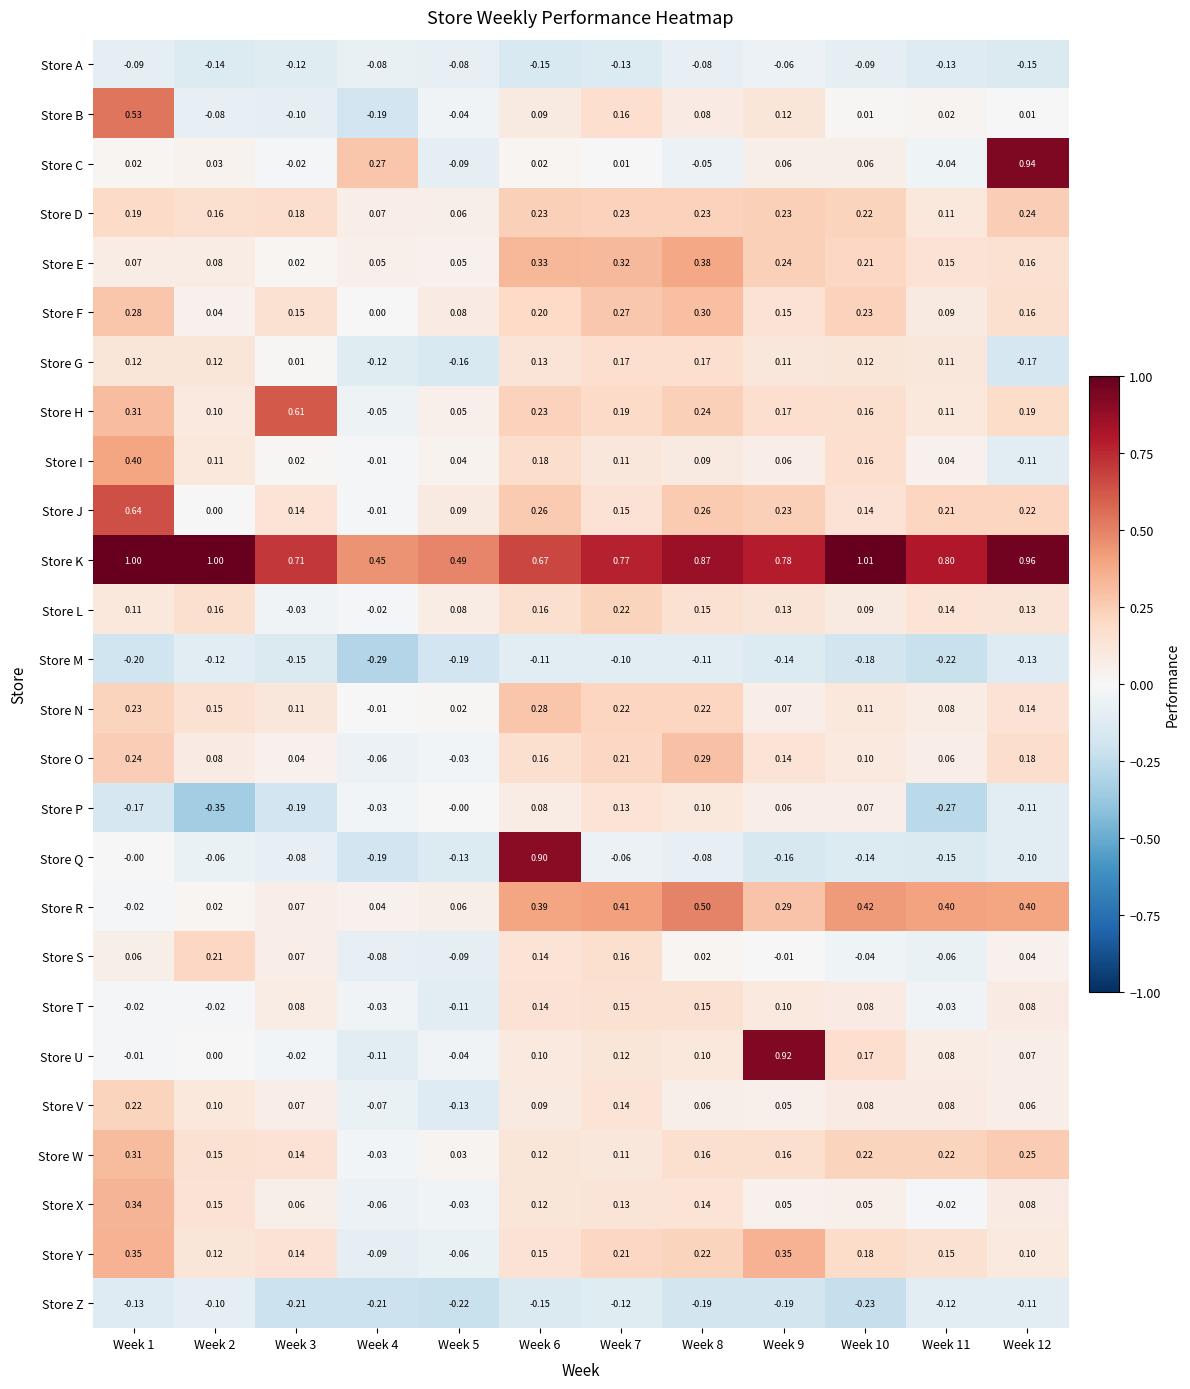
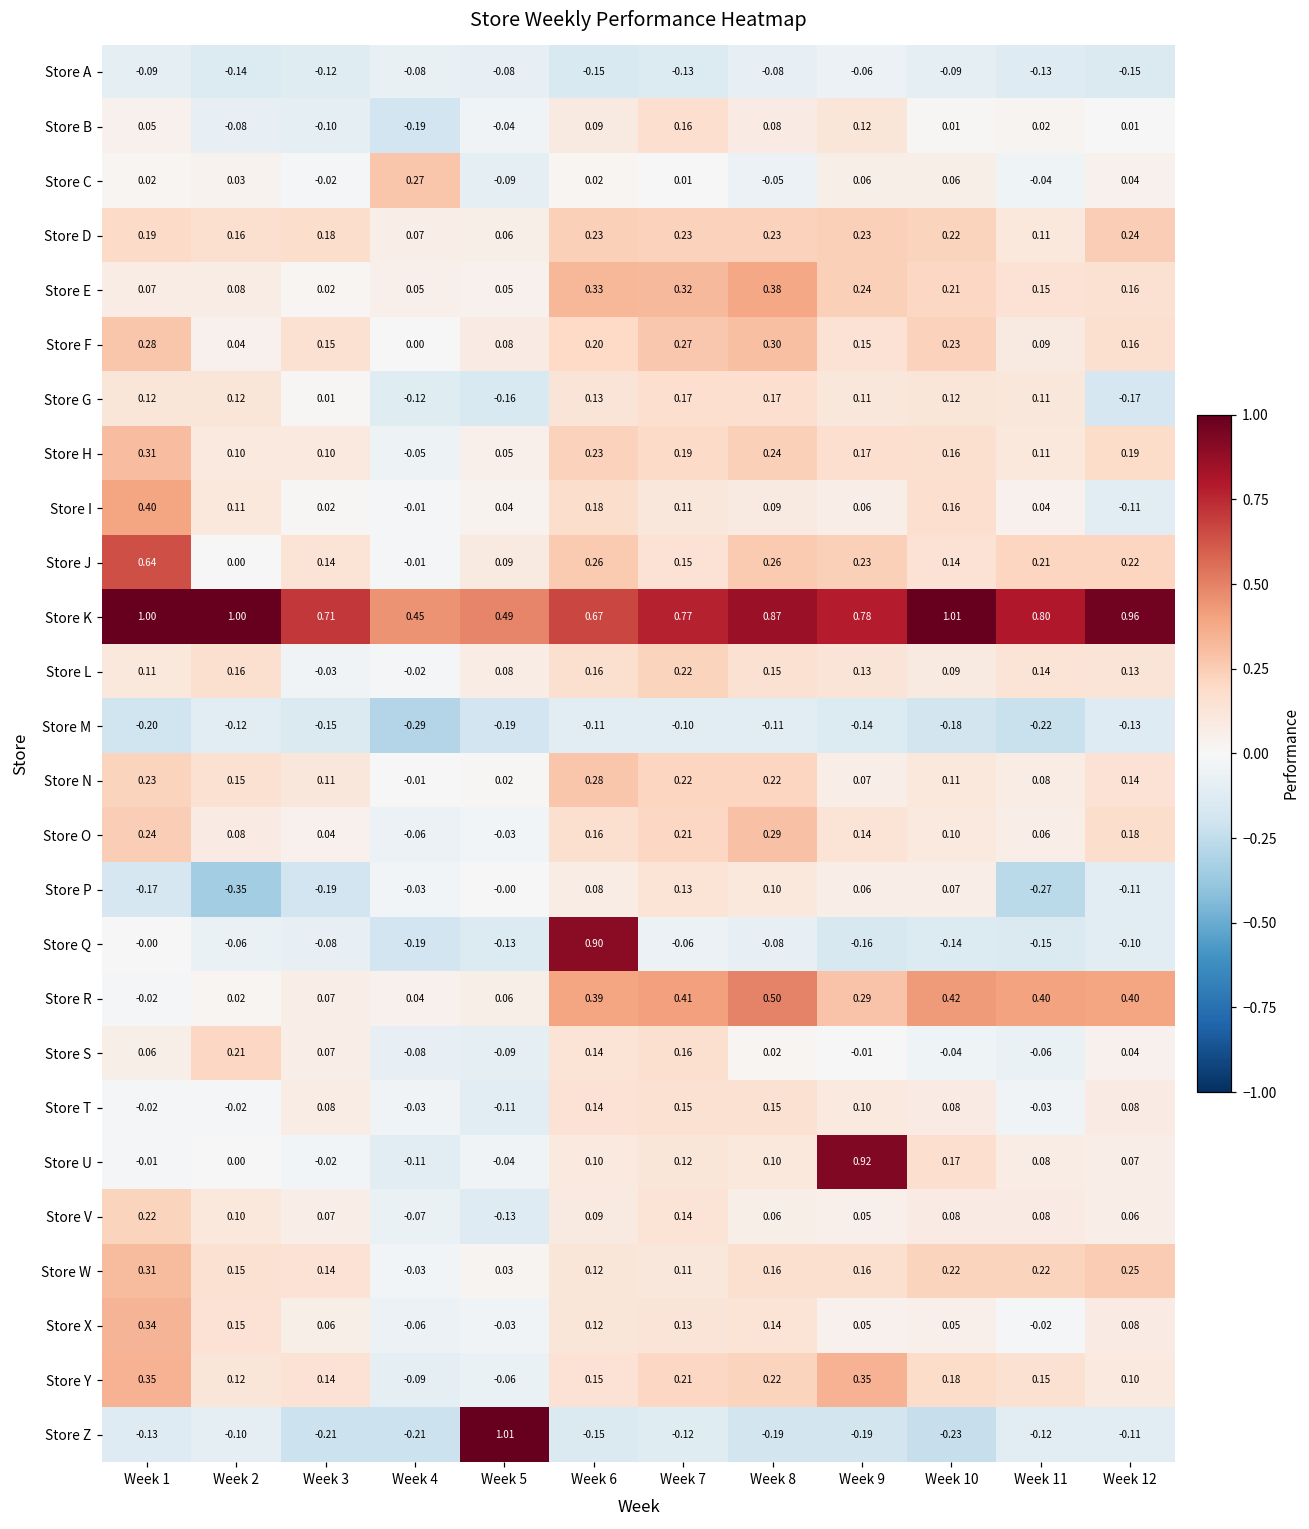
Store B, Week 1: 0.53 -> 0.05
Store C, Week 12: 0.94 -> 0.04
Store H, Week 3: 0.61 -> 0.10
Store Z, Week 5: -0.22 -> 1.01
